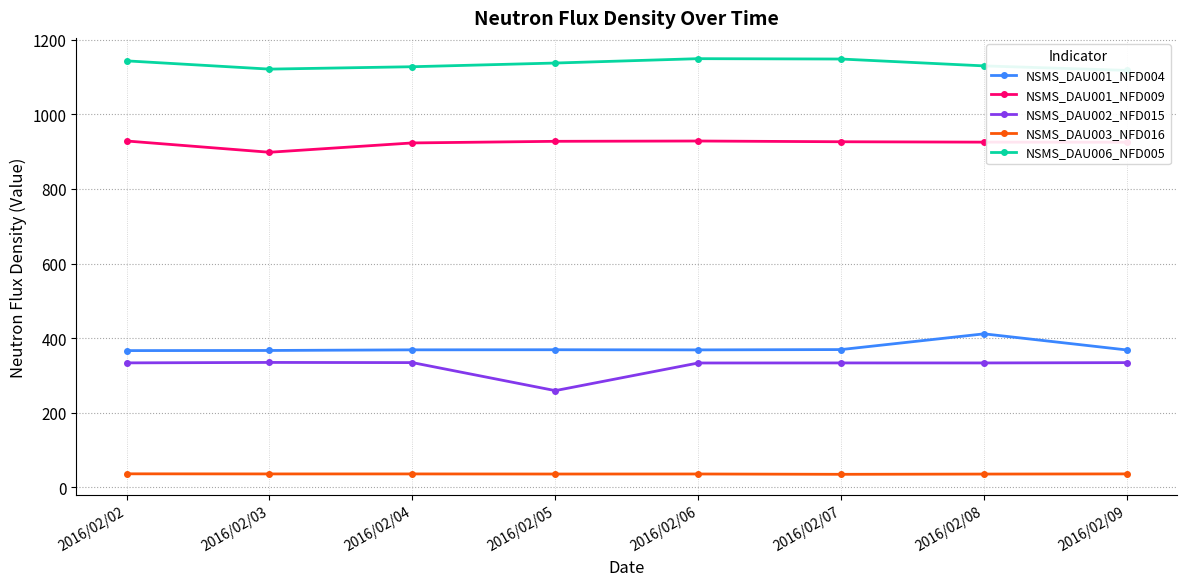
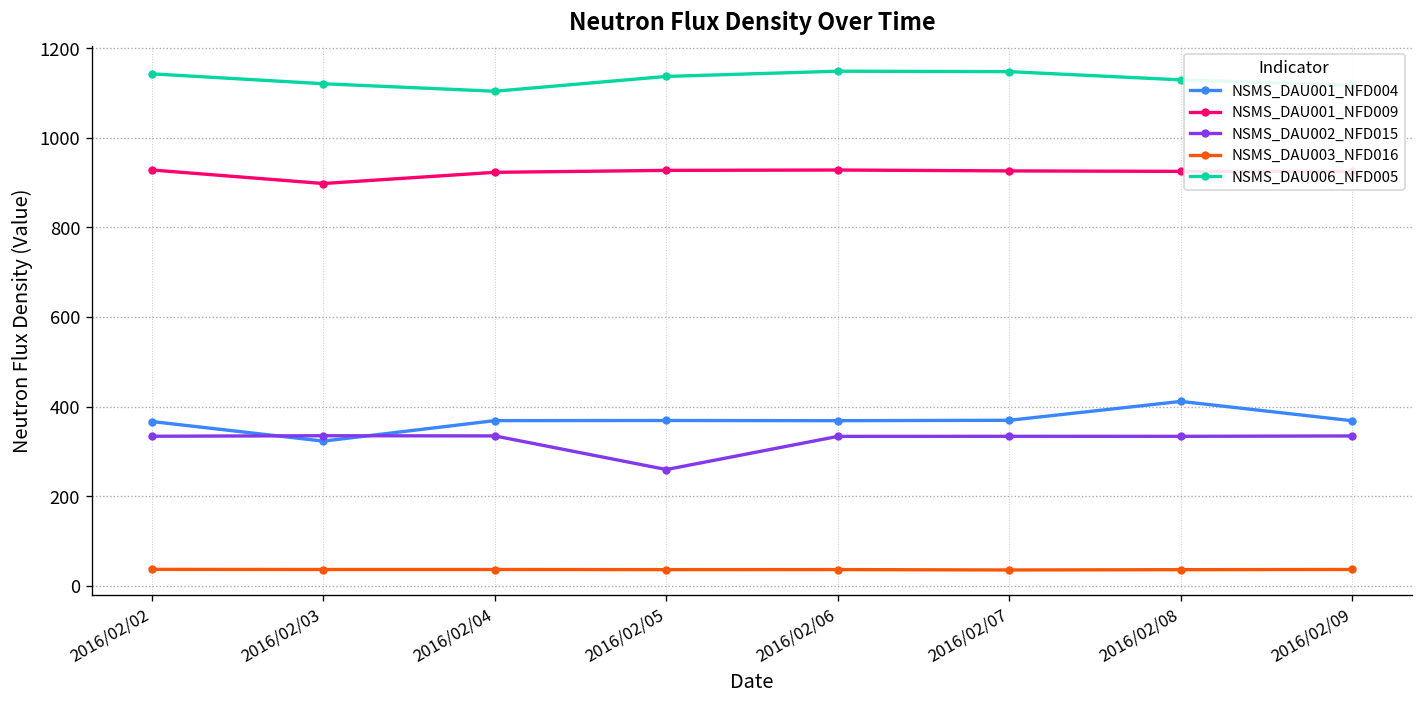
NSMS_DAU001_NFD004, 2016/02/03: 370 -> 320
NSMS_DAU006_NFD005, 2016/02/04: 1130 -> 1100
